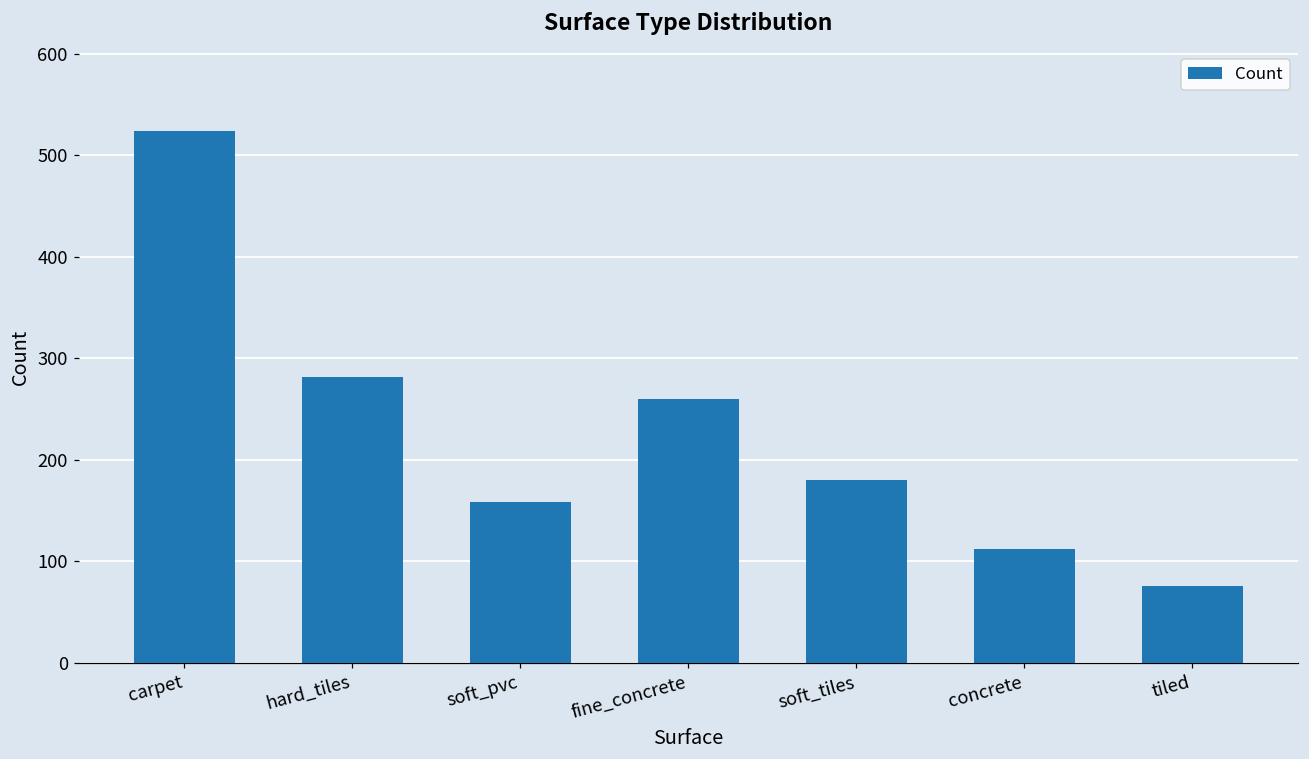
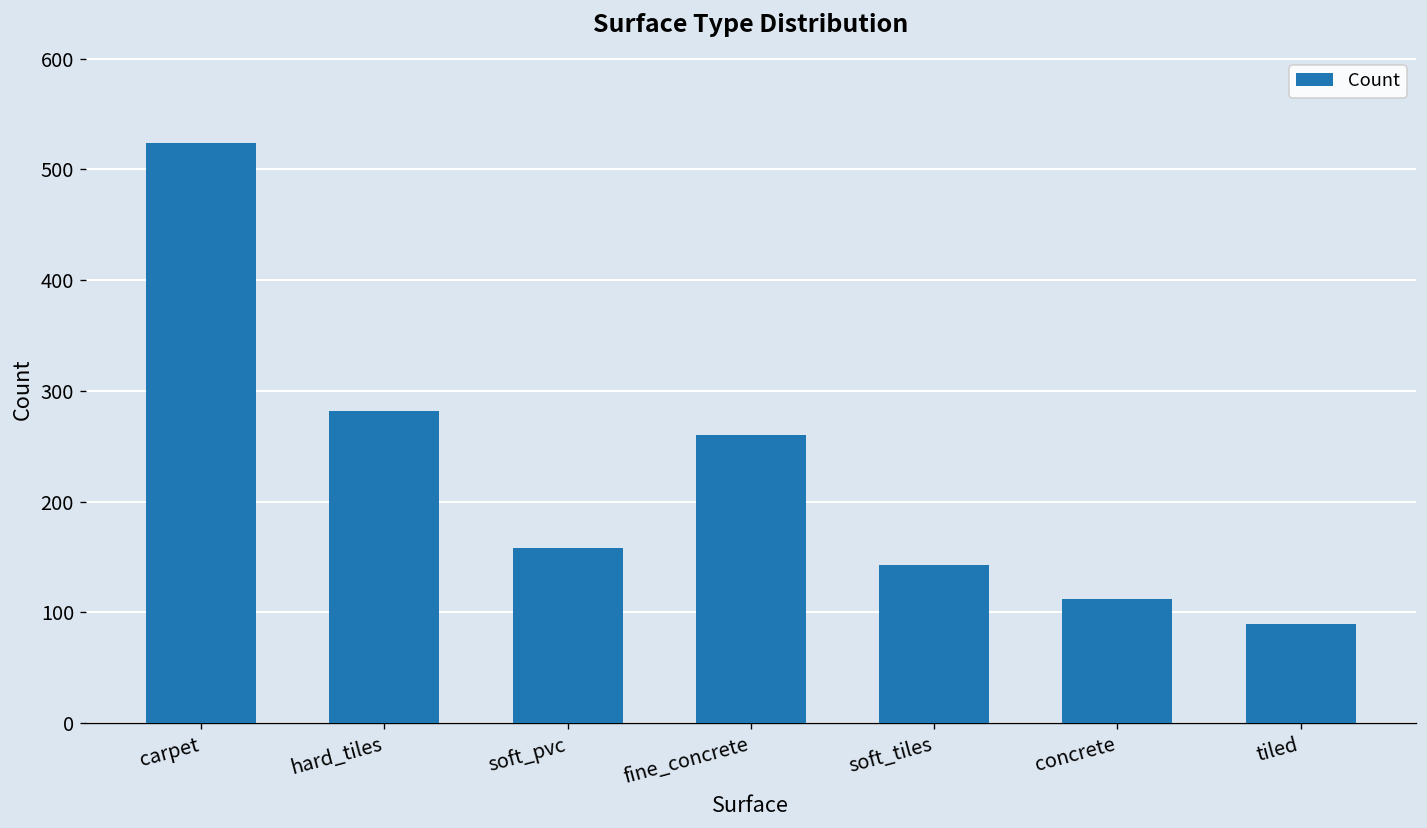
soft_tiles: 180 -> 140
tiled: 80 -> 90
